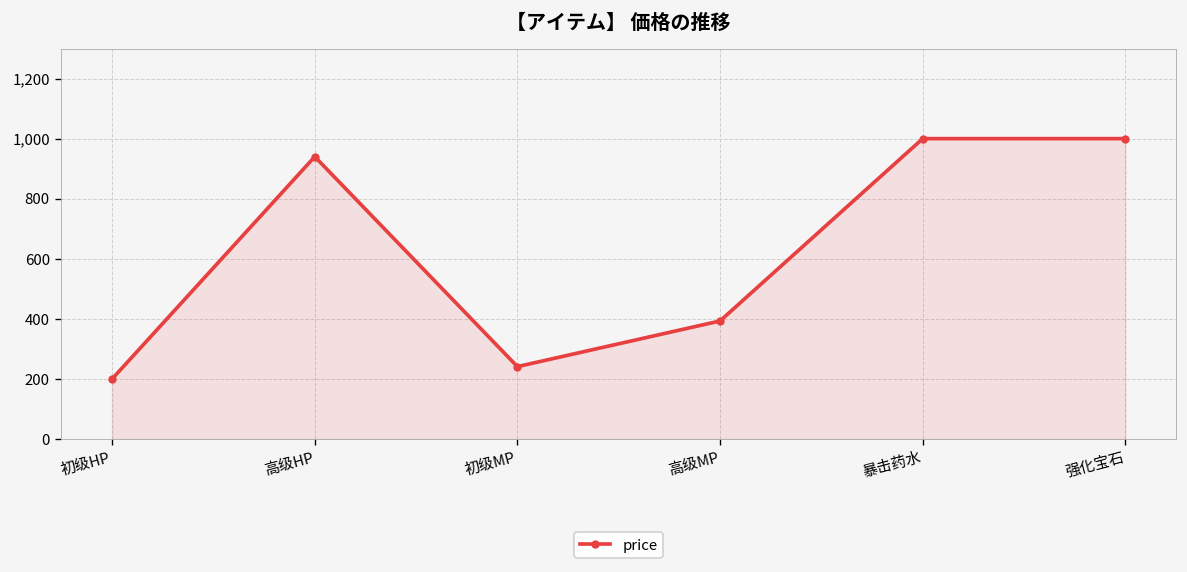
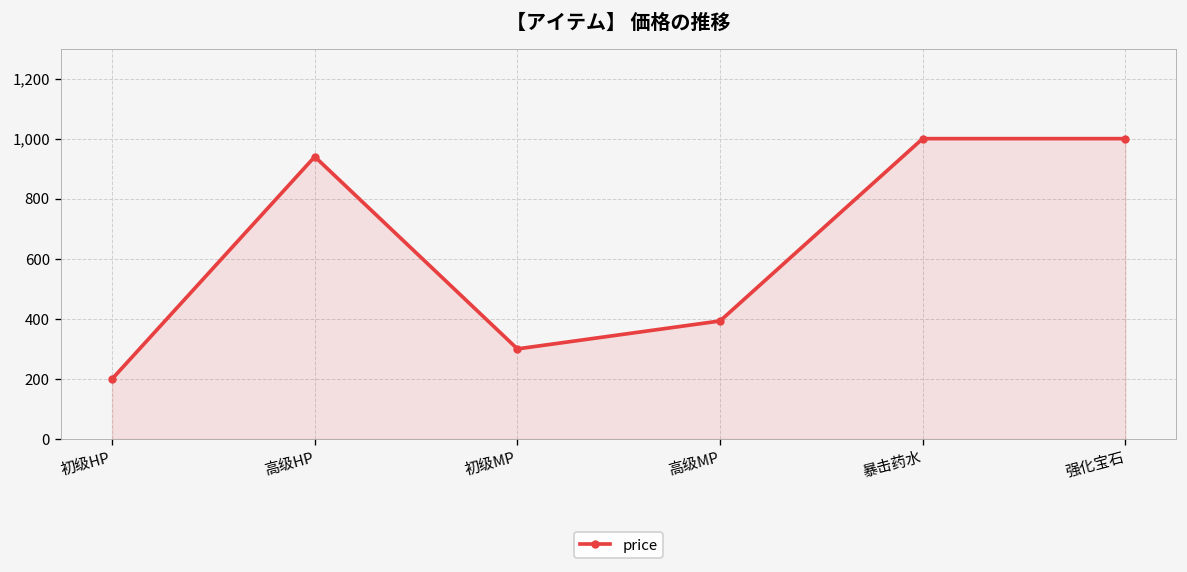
初级MP: 240 -> 300
